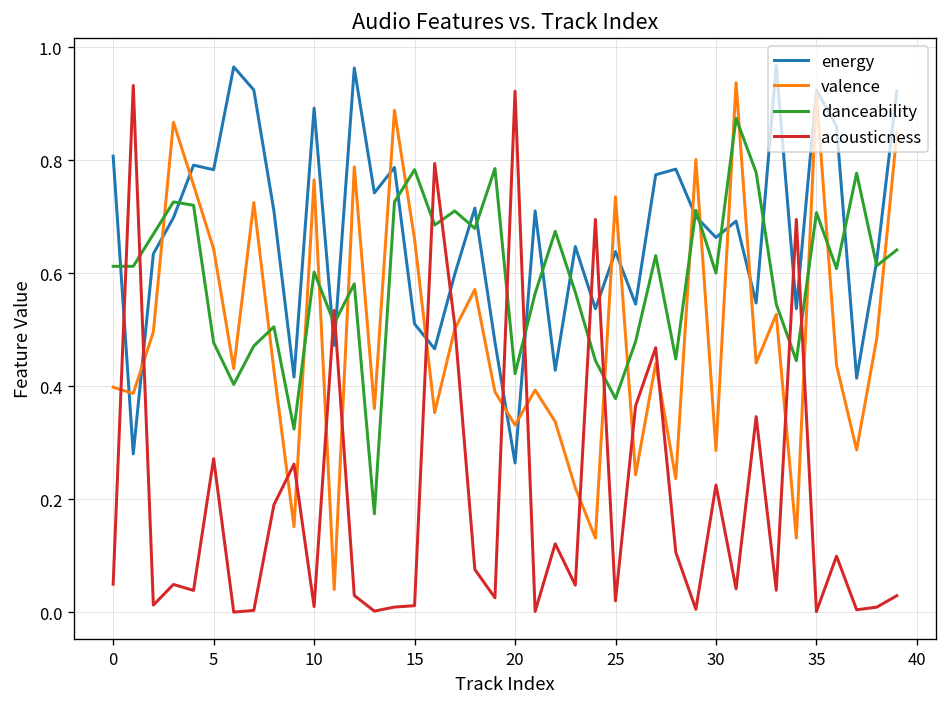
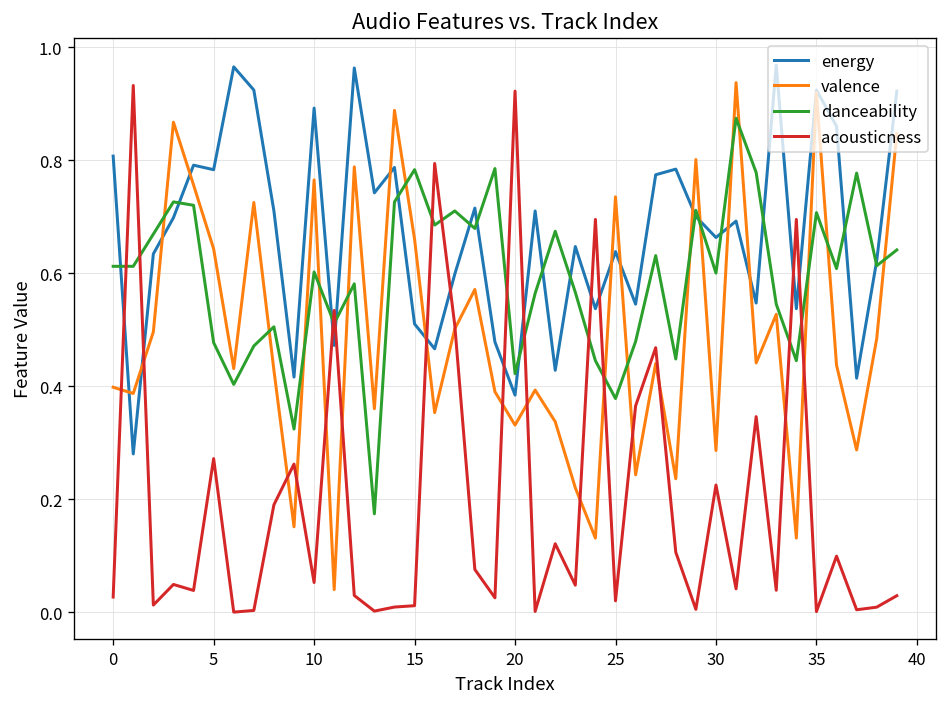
acousticness, 0: 0.05 -> 0.03
acousticness, 10: 0.01 -> 0.05
energy, 20: 0.26 -> 0.38
